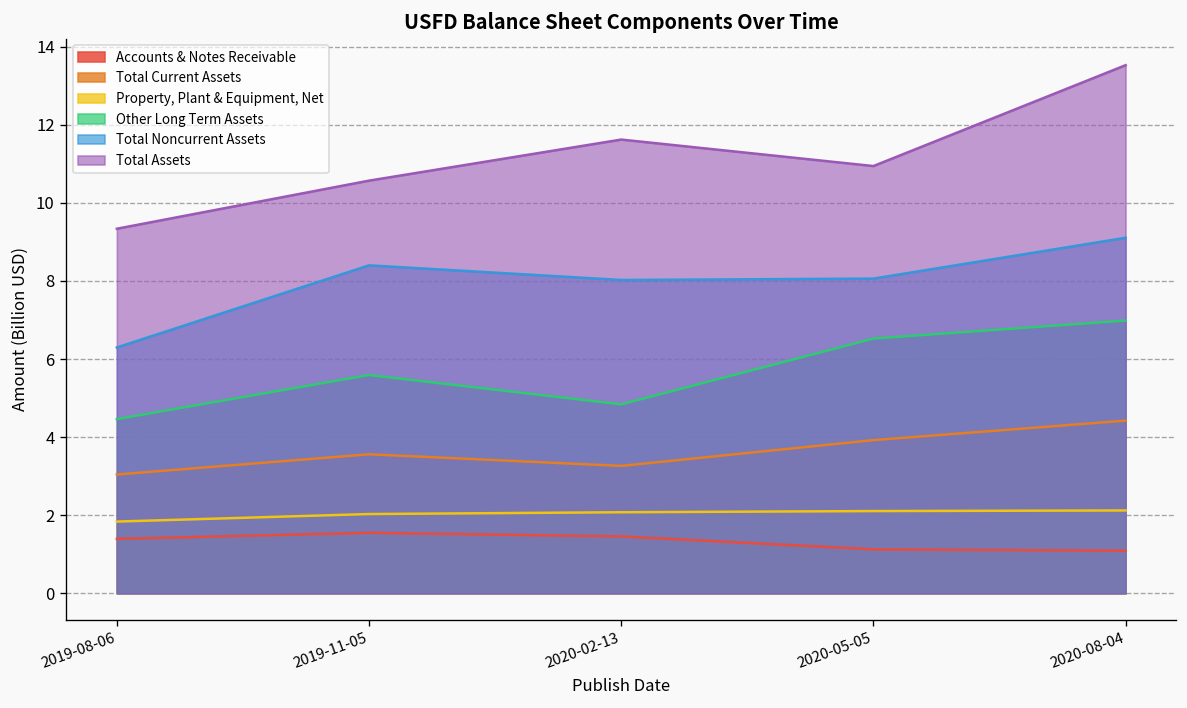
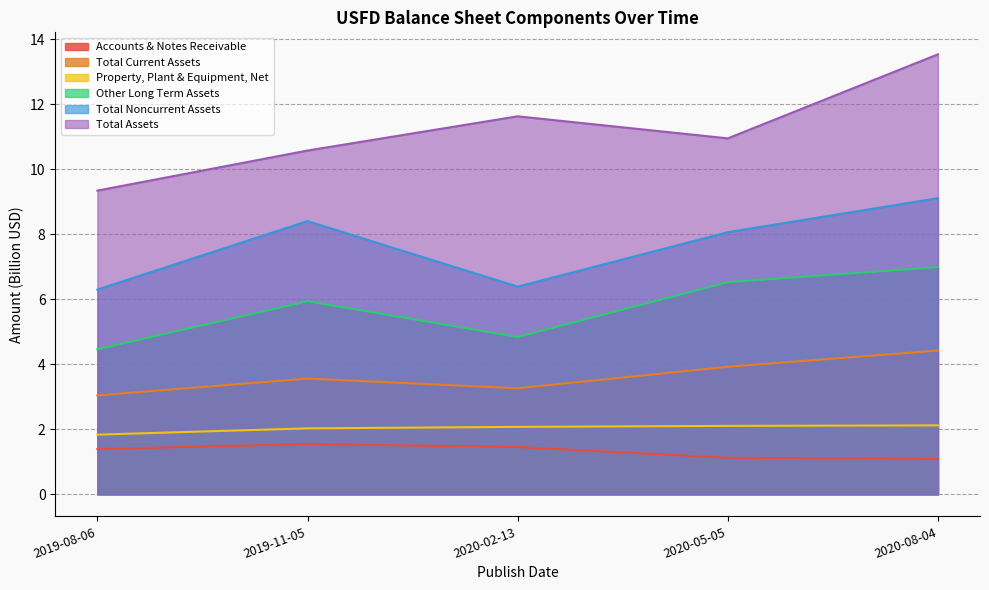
Other Long Term Assets, 2019-11-05: 5.6 -> 5.9
Total Noncurrent Assets, 2020-02-13: 8.0 -> 6.4
